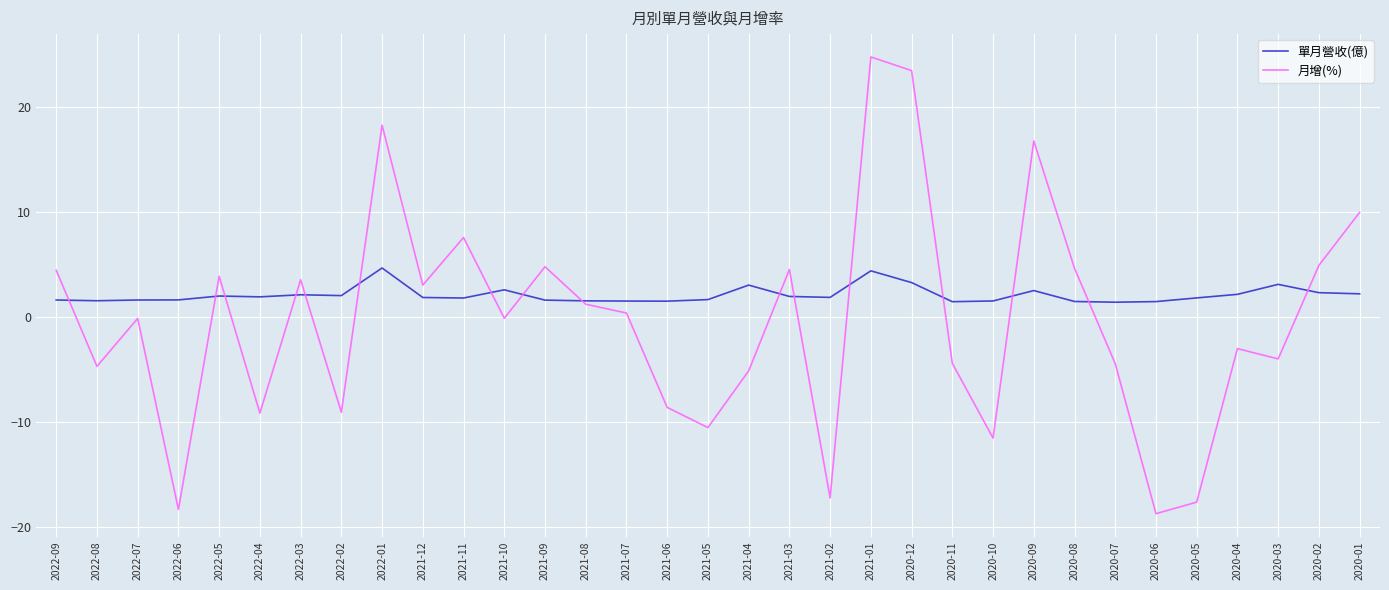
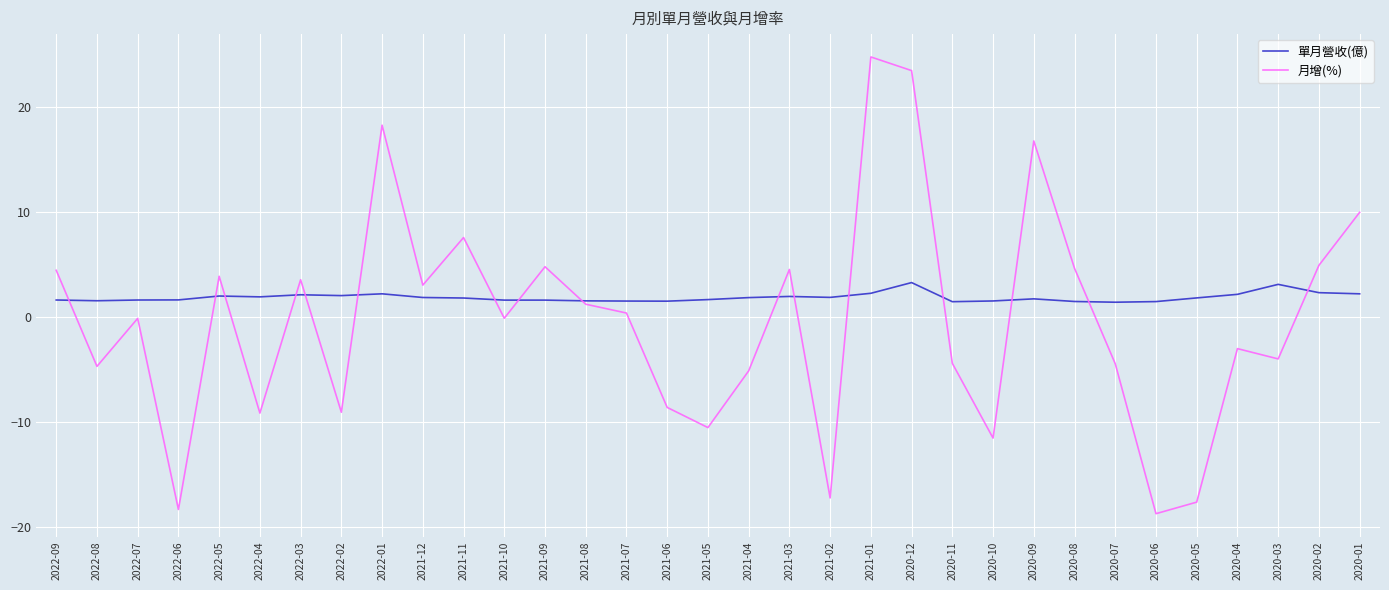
單月營收(億), 2022-01: 4.7 -> 2.2
單月營收(億), 2021-10: 2.6 -> 1.6
單月營收(億), 2021-04: 3.1 -> 1.9
單月營收(億), 2021-01: 4.4 -> 2.3
單月營收(億), 2020-09: 2.6 -> 1.8
